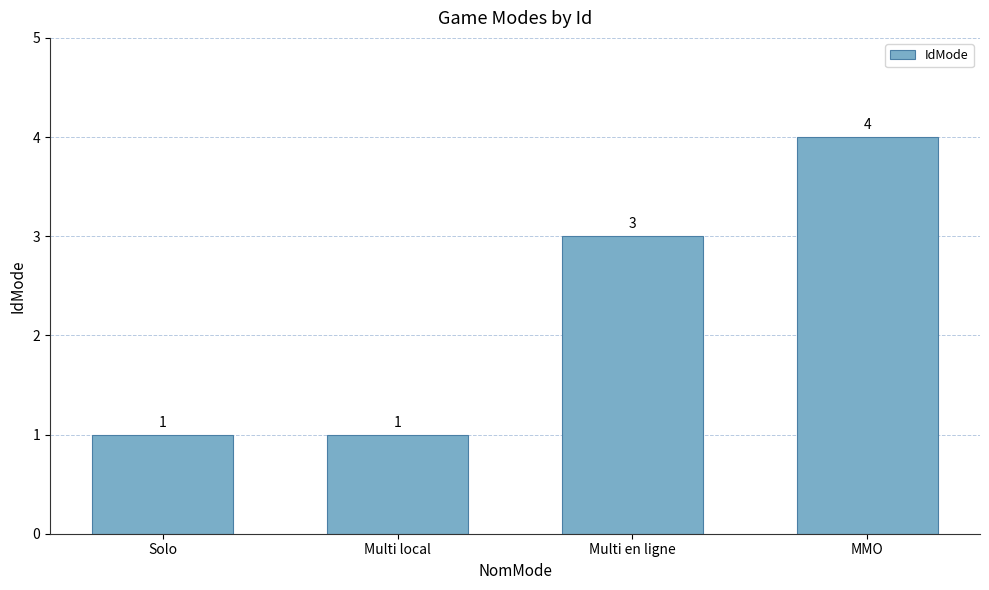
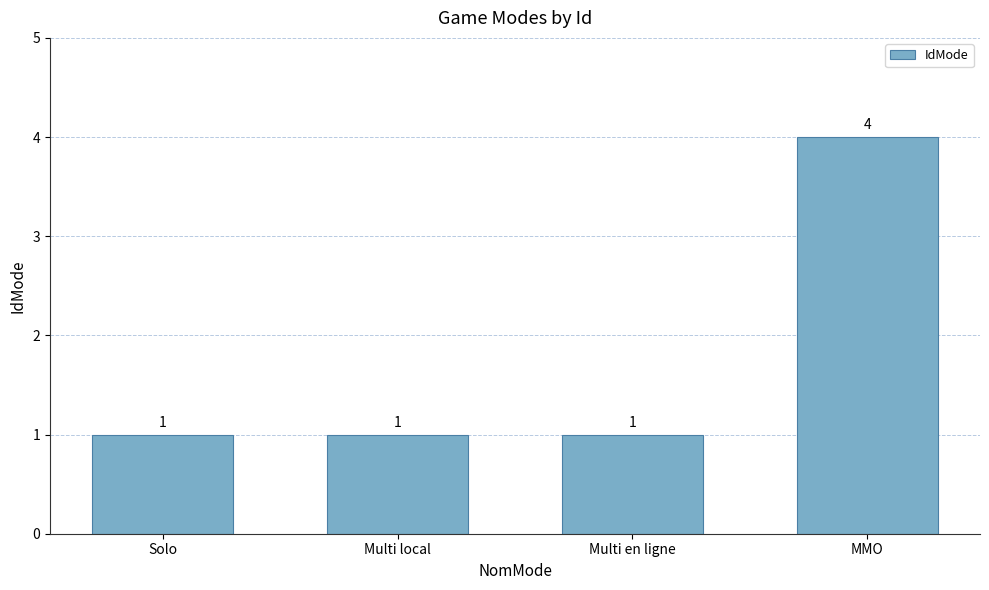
Multi en ligne: 3 -> 1
